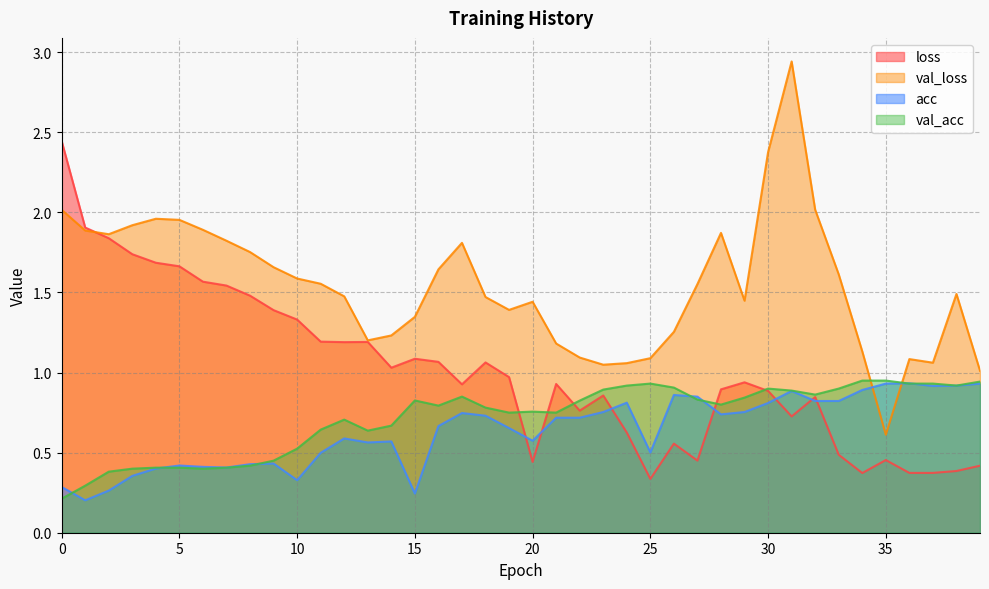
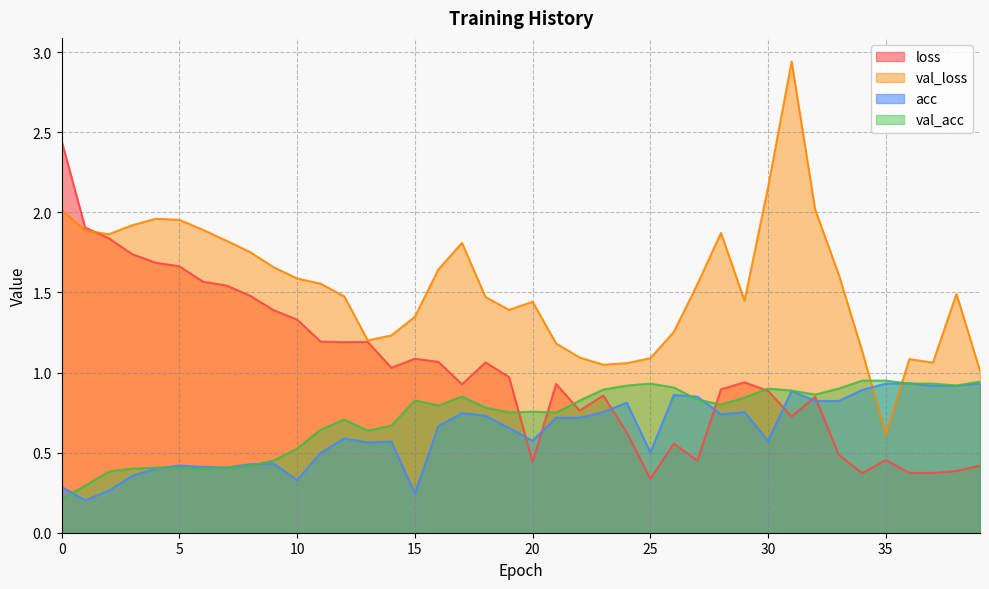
val_loss, 30: 2.38 -> 2.16
acc, 30: 0.81 -> 0.57
